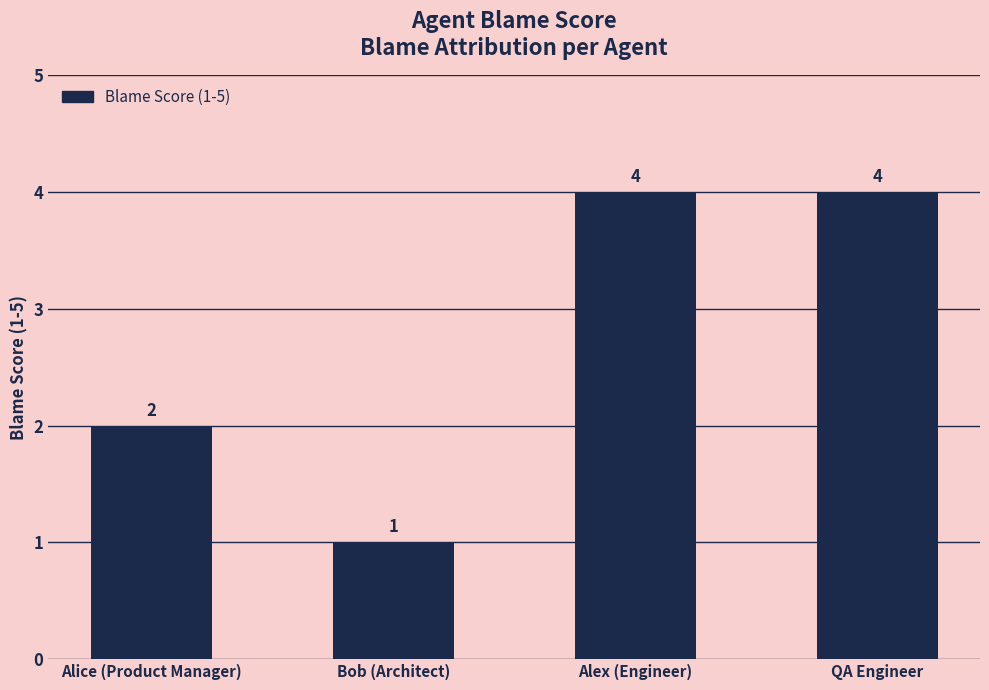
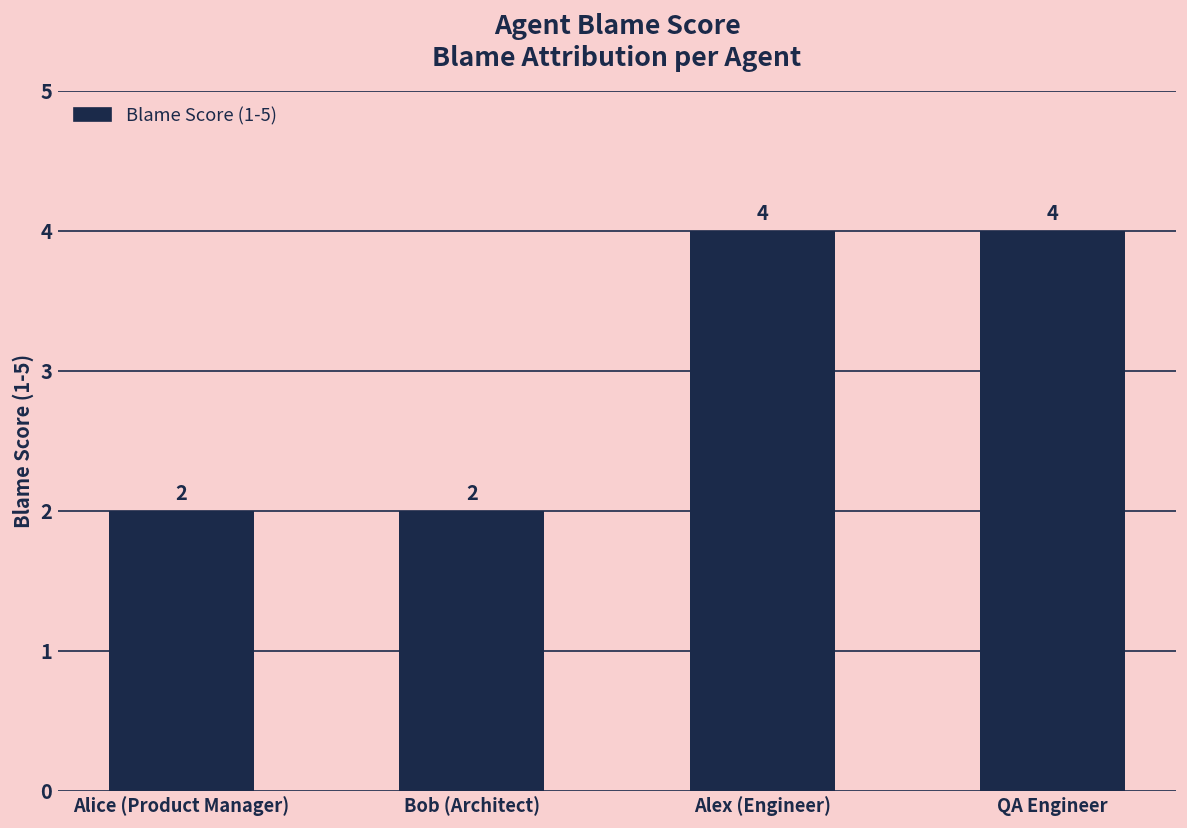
Bob (Architect): 1 -> 2
